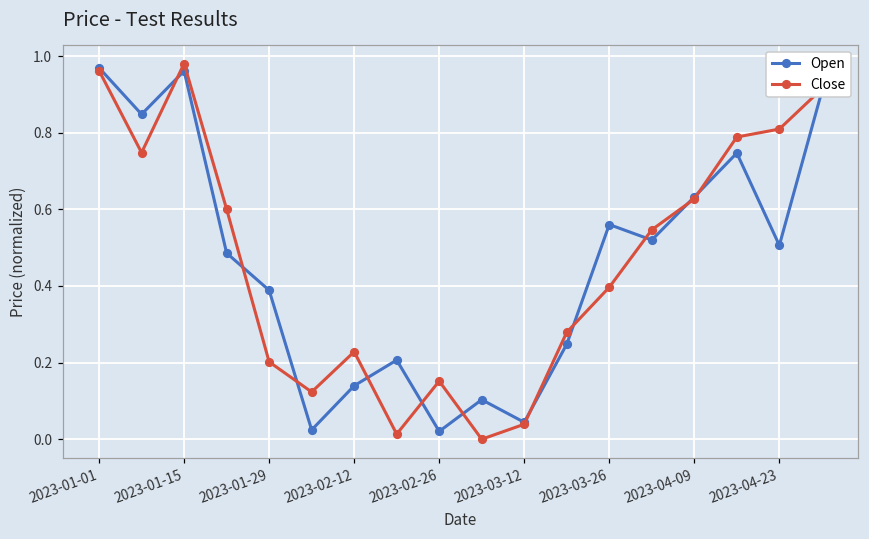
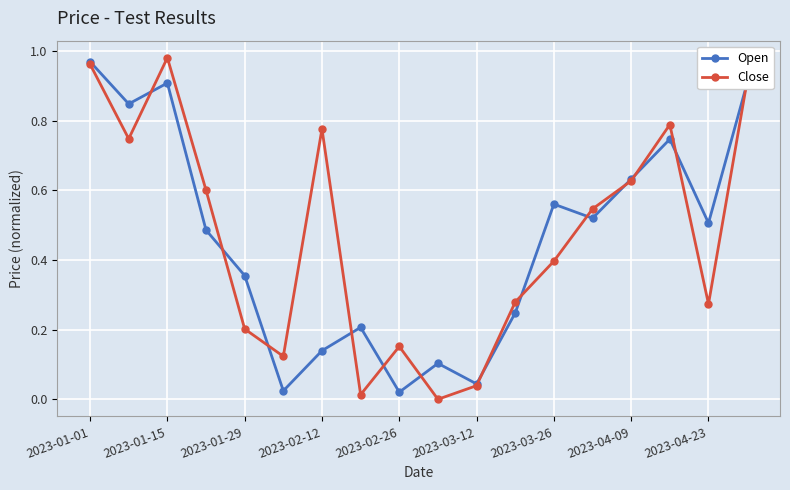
Open, 2023-01-15: 0.96 -> 0.91
Open, 2023-01-29: 0.39 -> 0.36
Close, 2023-02-12: 0.23 -> 0.78
Close, 2023-04-23: 0.81 -> 0.27
